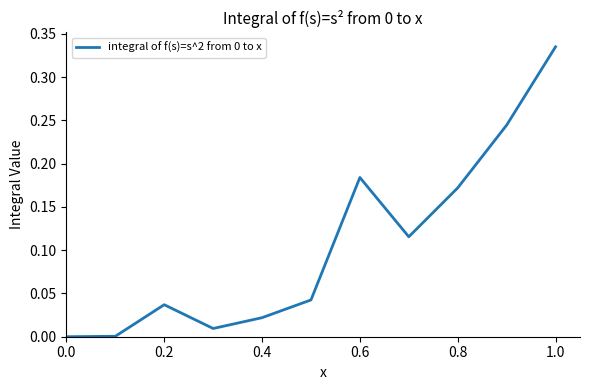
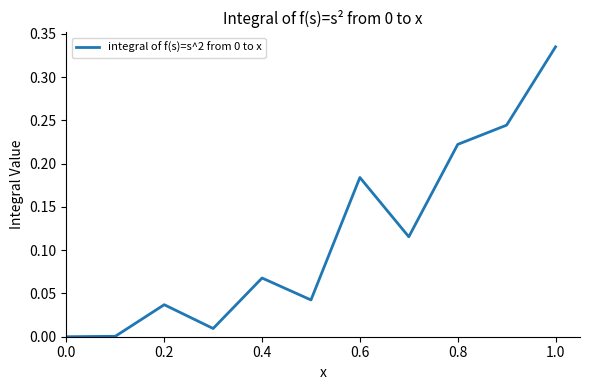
0.4: 0.02 -> 0.07
0.8: 0.17 -> 0.22
